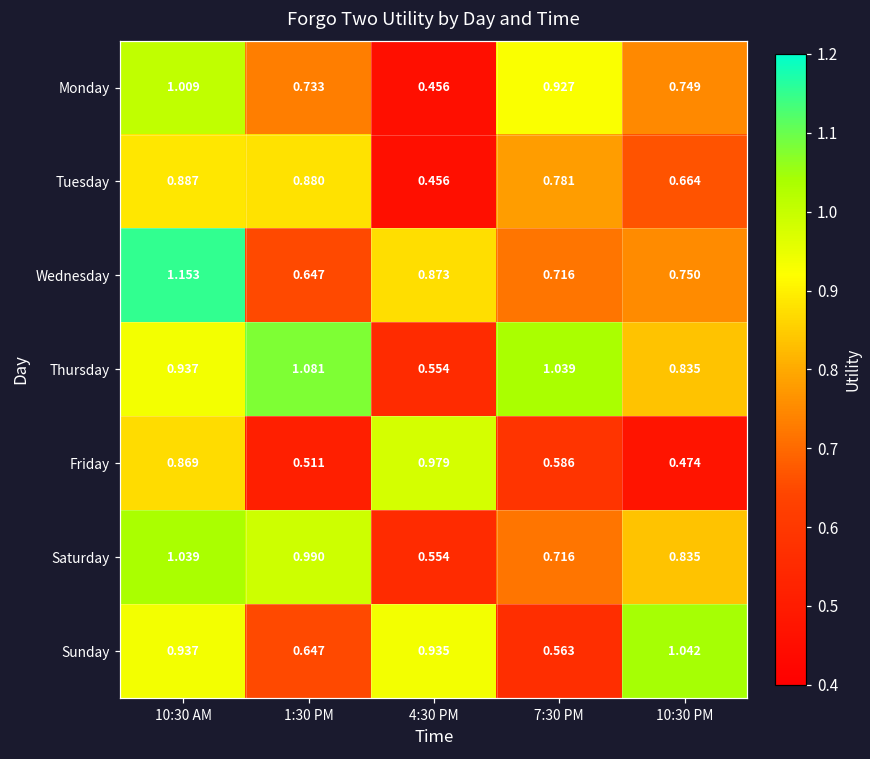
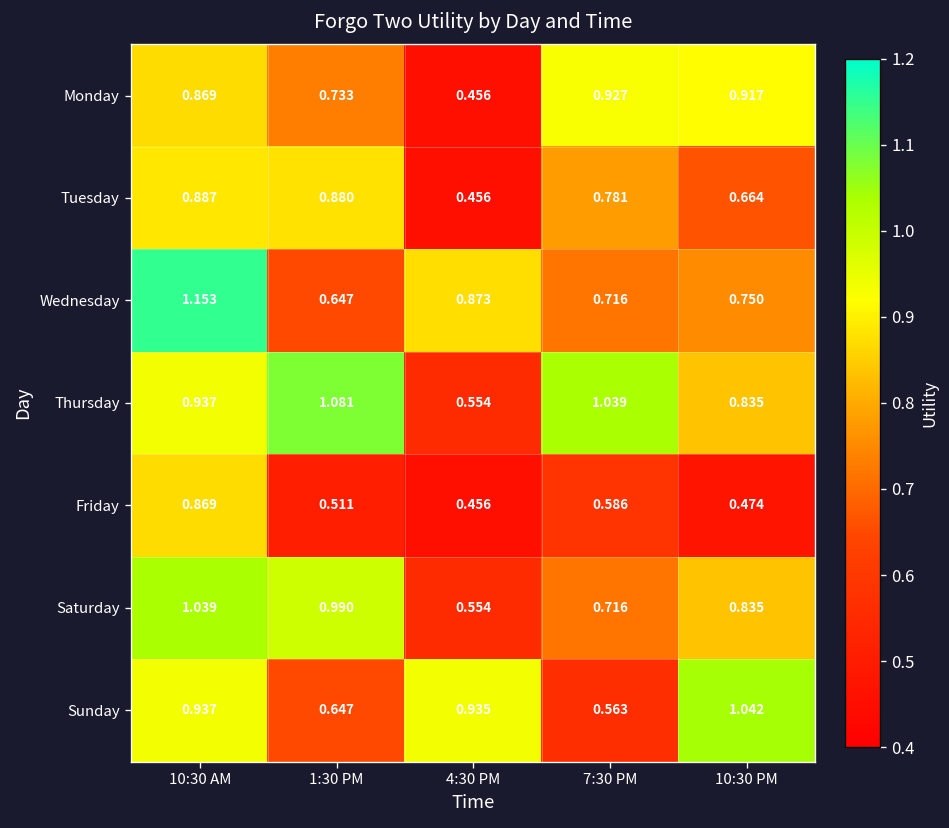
Monday, 10:30 AM: 1.009 -> 0.869
Monday, 10:30 PM: 0.749 -> 0.917
Friday, 4:30 PM: 0.979 -> 0.456
